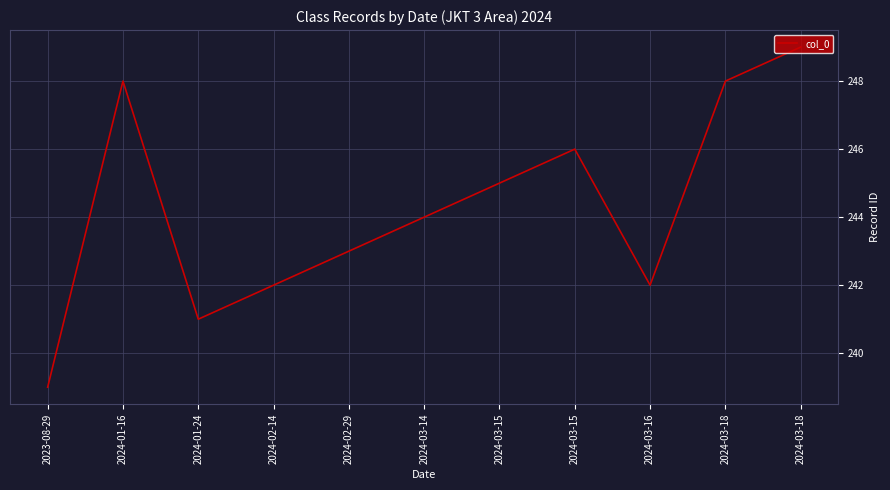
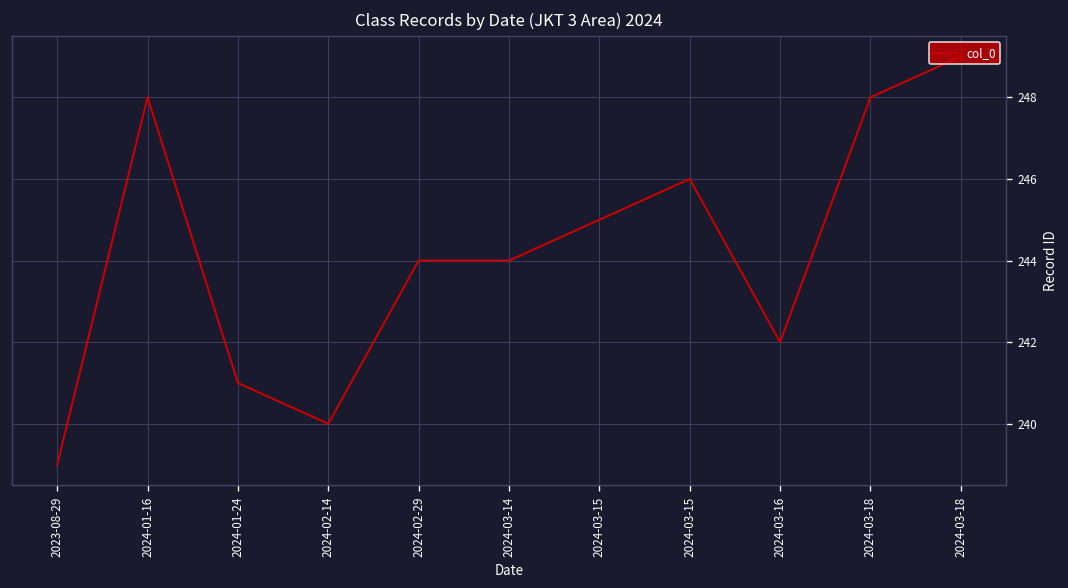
2024-02-14: 242 -> 240
2024-02-29: 243 -> 244
